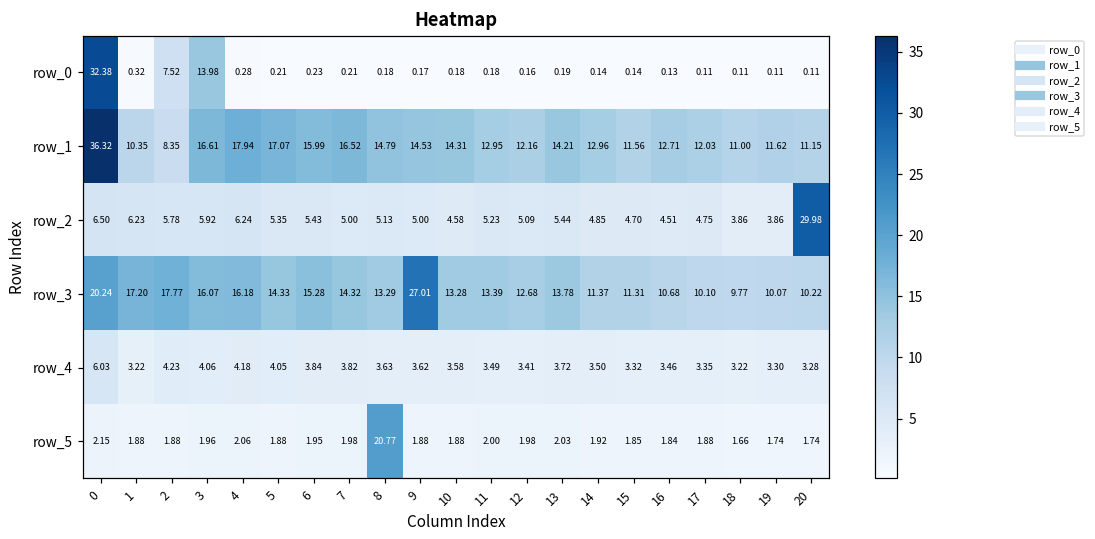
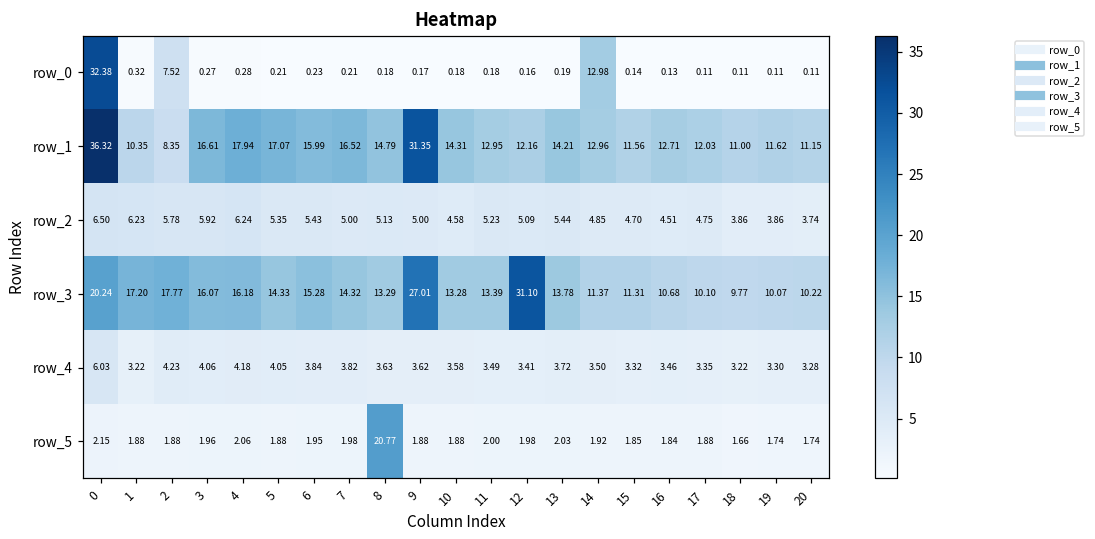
row_0, 3: 13.98 -> 0.27
row_0, 14: 0.14 -> 12.98
row_1, 9: 14.53 -> 31.35
row_2, 20: 29.98 -> 3.74
row_3, 12: 12.68 -> 31.10
